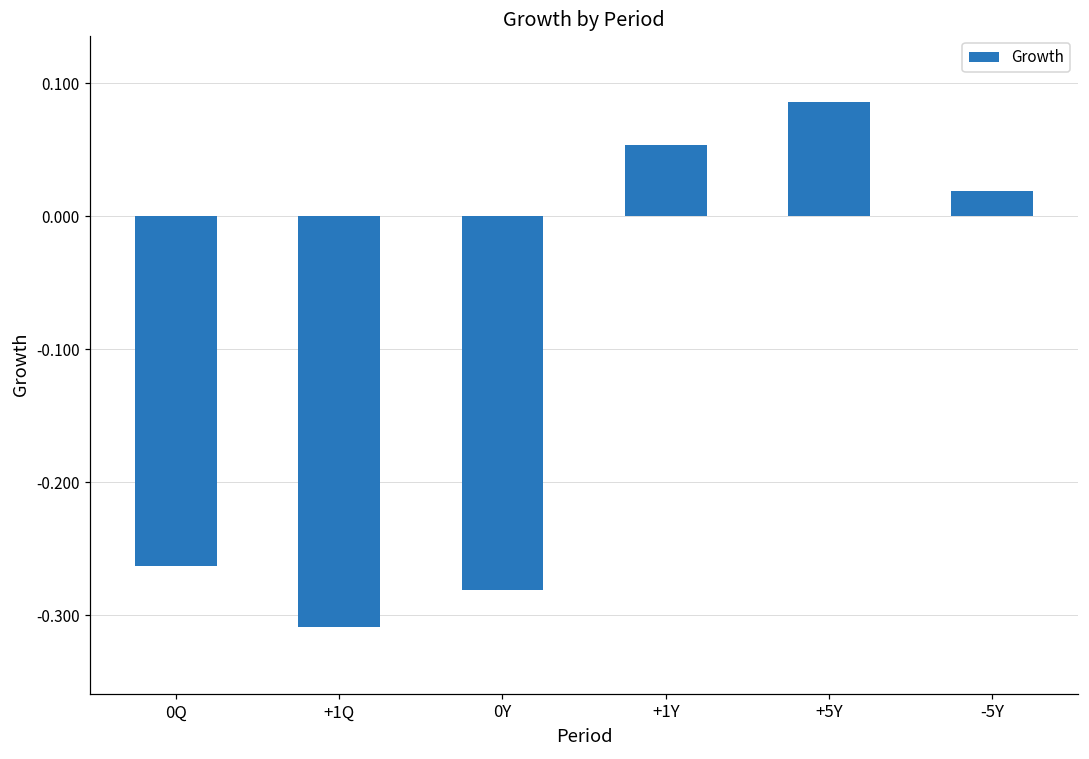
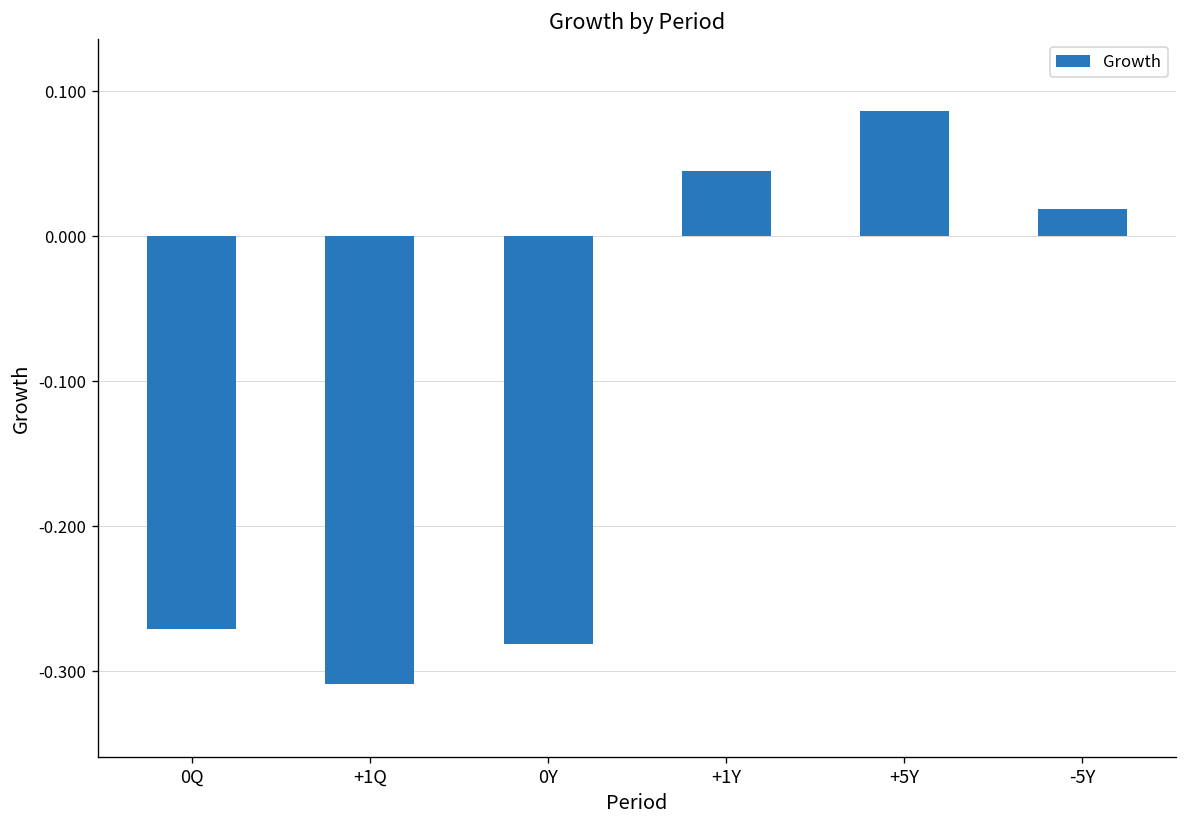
0Q: -0.263 -> -0.271
+1Y: 0.054 -> 0.045
